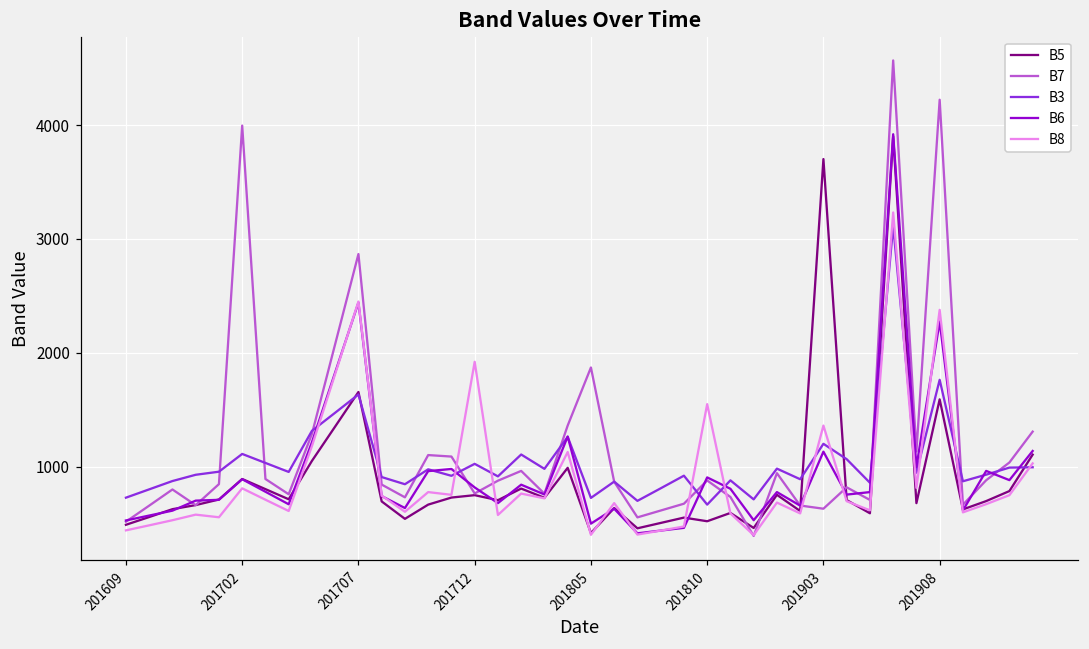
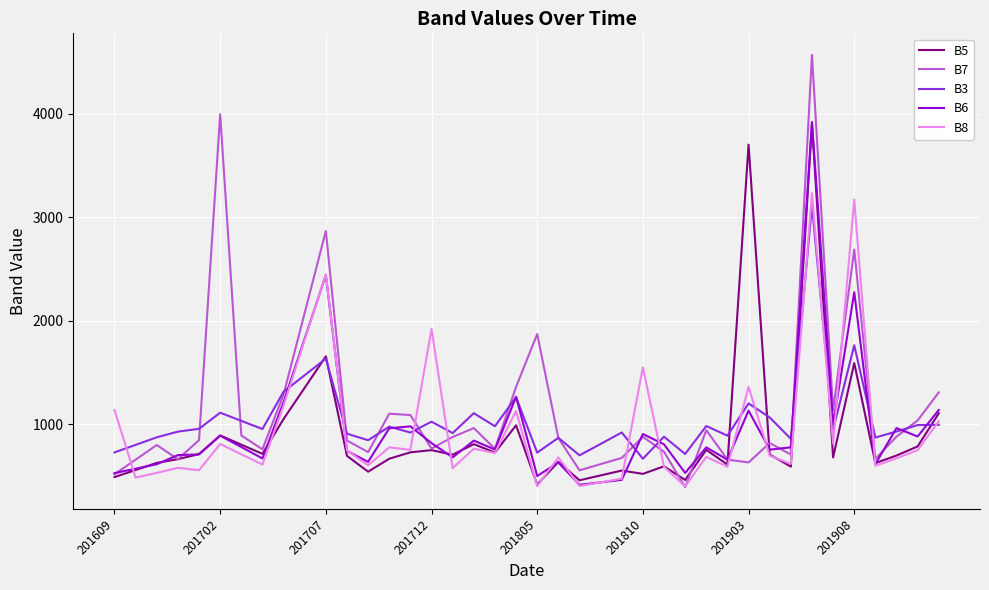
B8, 201609: 440 -> 1140
B7, 201908: 4220 -> 2690
B8, 201908: 2380 -> 3170
